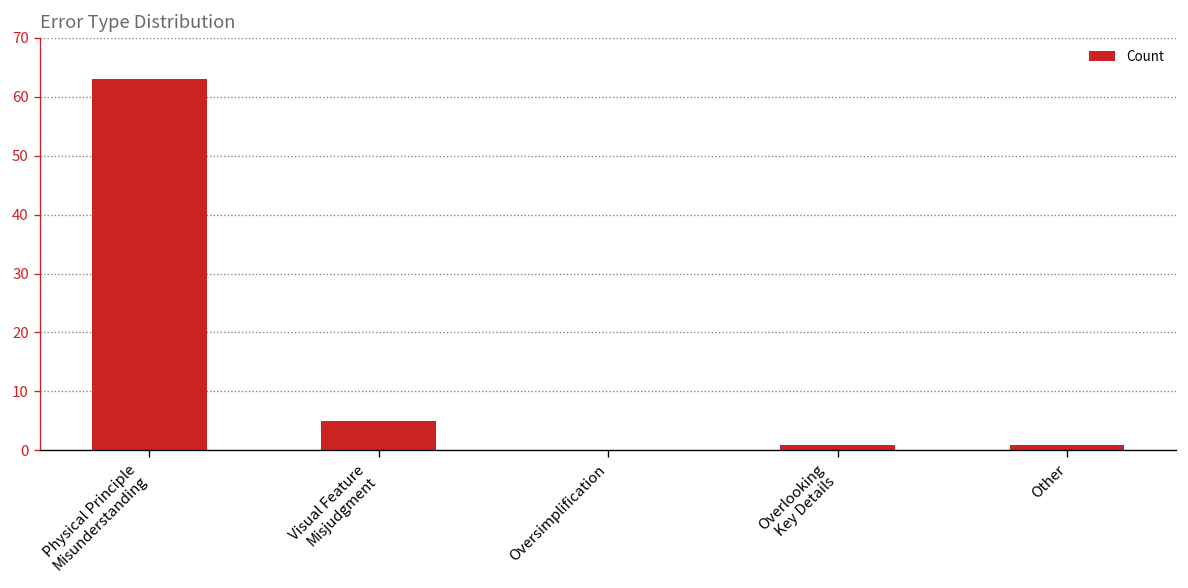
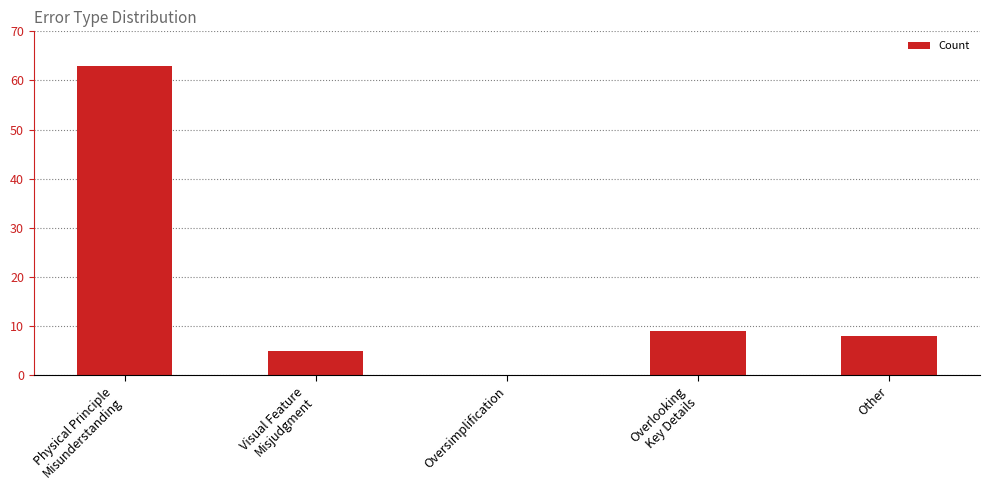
Overlooking Key Details: 1 -> 9
Other: 1 -> 8
